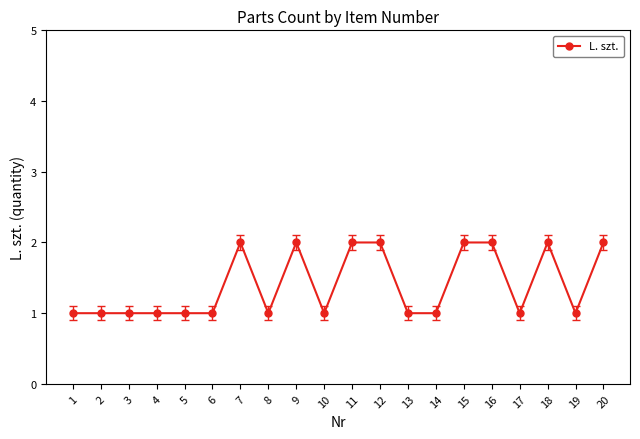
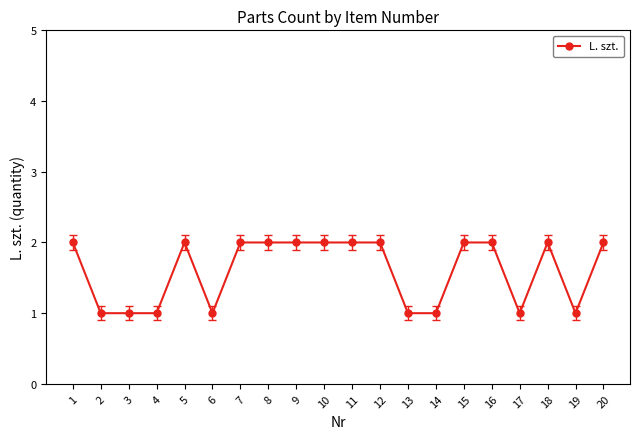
L. szt., 1: 1 -> 2
L. szt., 5: 1 -> 2
L. szt., 8: 1 -> 2
L. szt., 10: 1 -> 2
